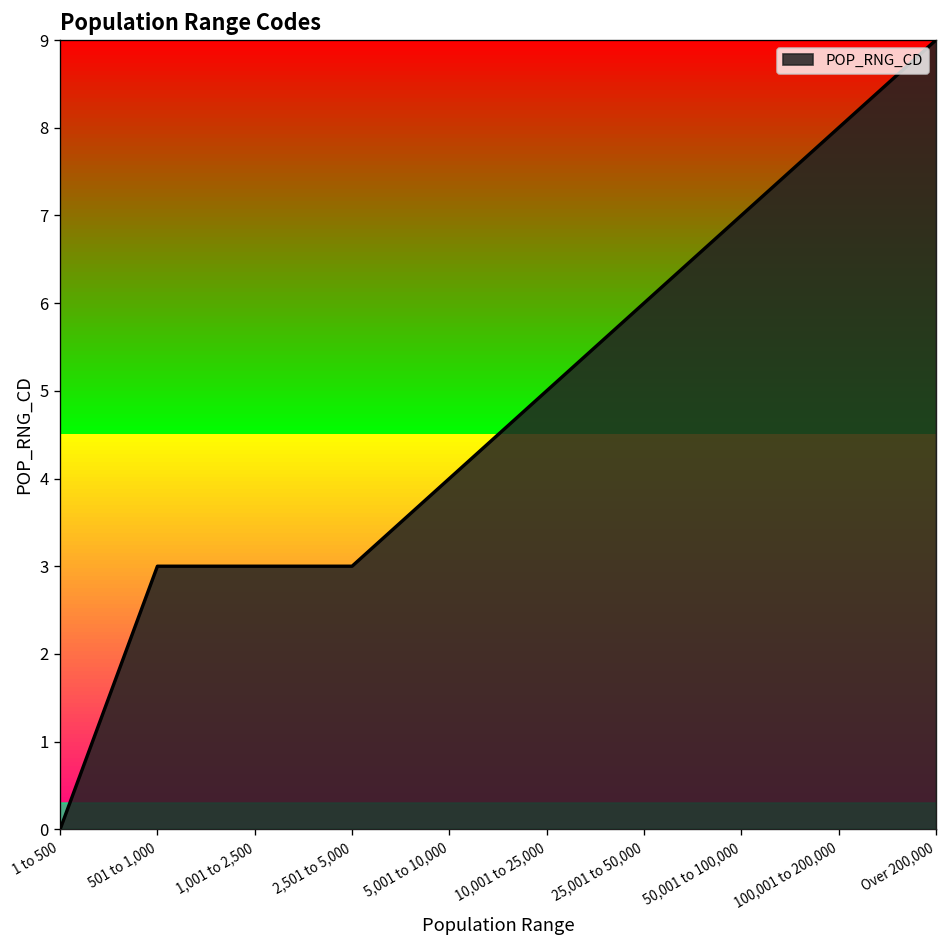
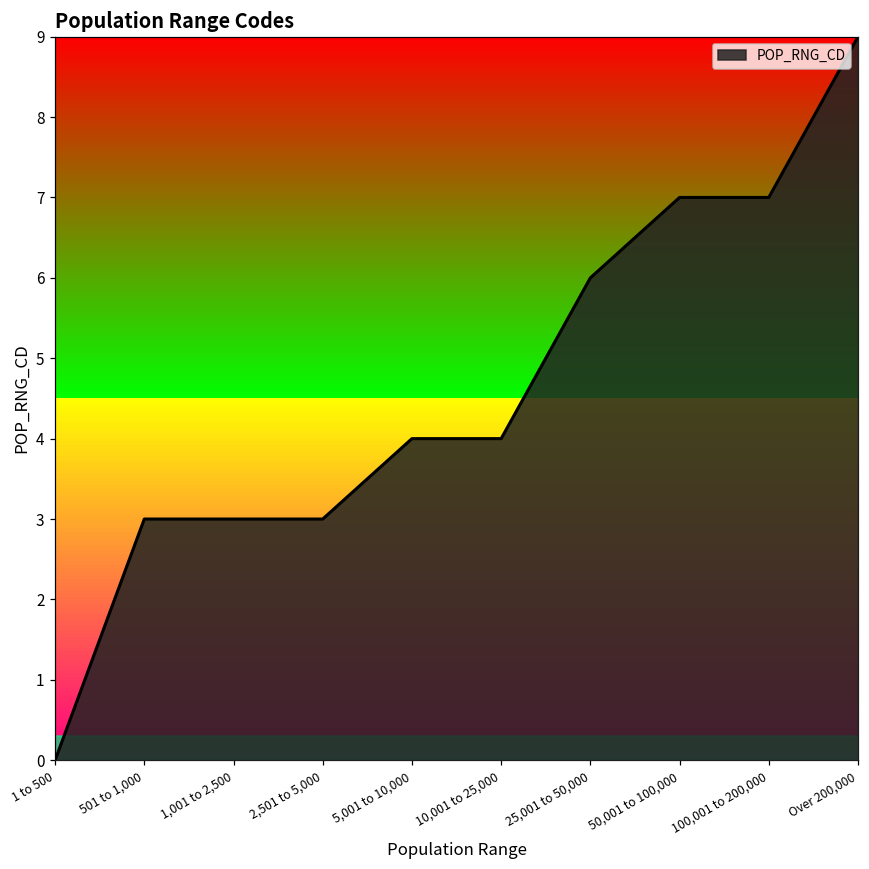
10,001 to 25,000: 5 -> 4
100,001 to 200,000: 8 -> 7
